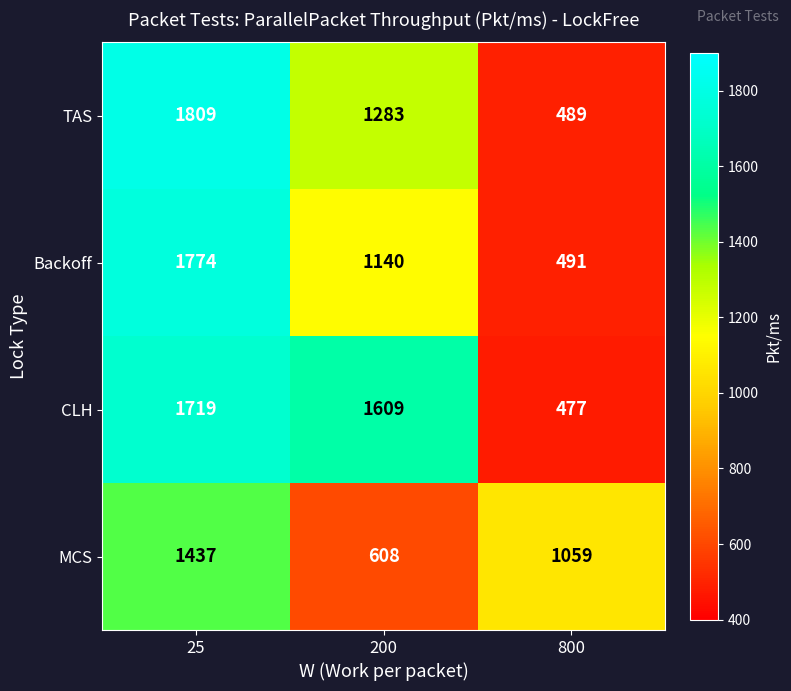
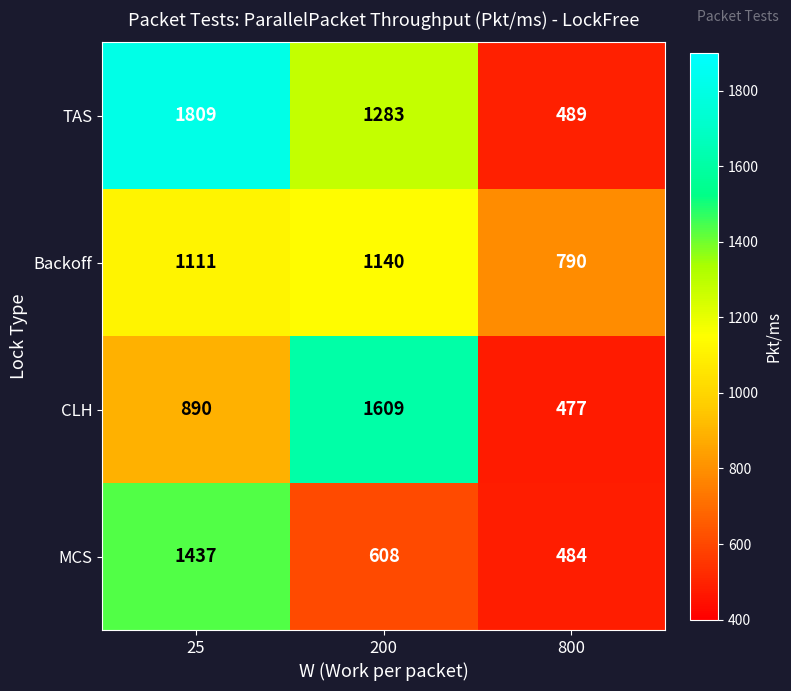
Backoff, 25: 1774 -> 1111
Backoff, 800: 491 -> 790
CLH, 25: 1719 -> 890
MCS, 800: 1059 -> 484
